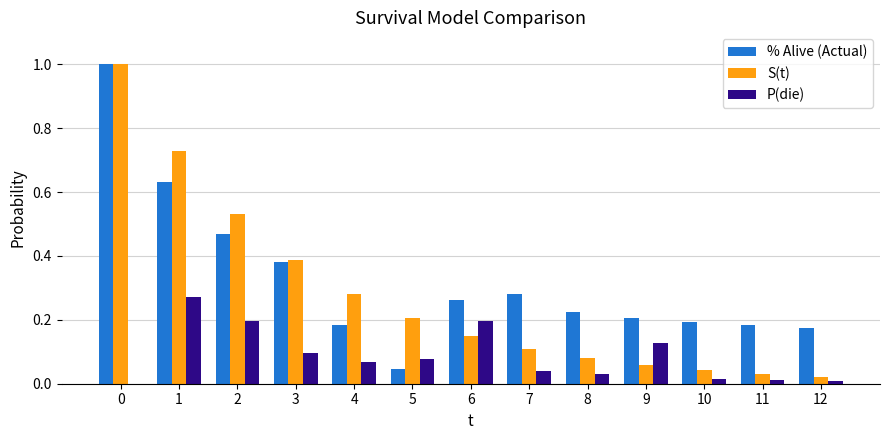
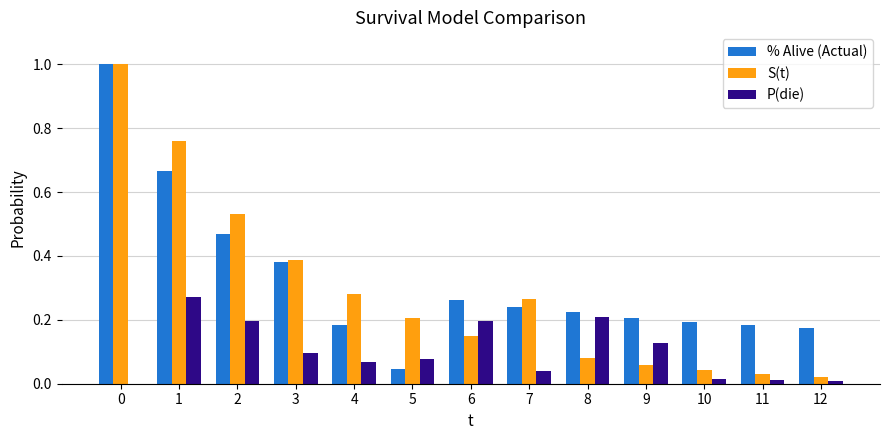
% Alive (Actual), 1: 0.63 -> 0.67
S(t), 1: 0.73 -> 0.76
% Alive (Actual), 7: 0.28 -> 0.24
S(t), 7: 0.11 -> 0.26
P(die), 8: 0.03 -> 0.21
